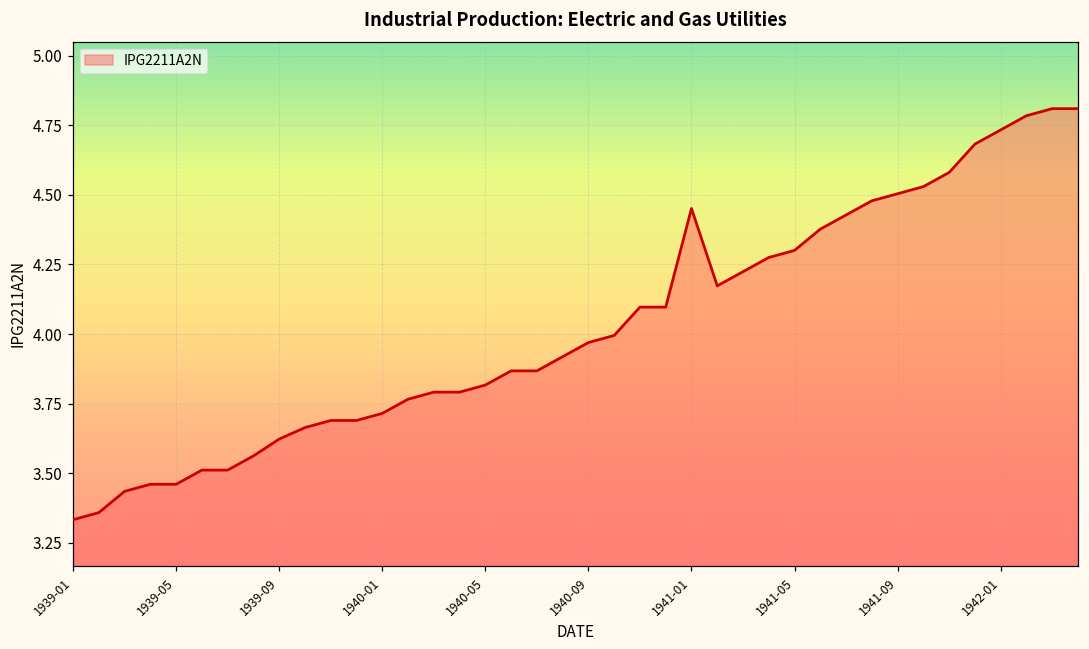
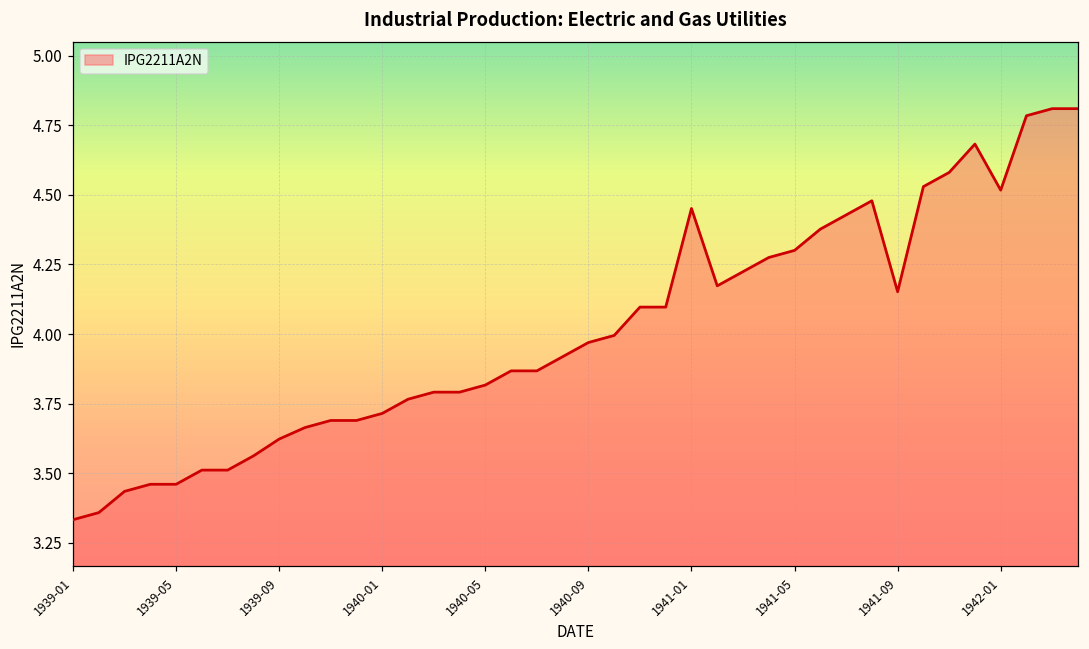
1941-09: 4.50 -> 4.15
1942-01: 4.73 -> 4.52
